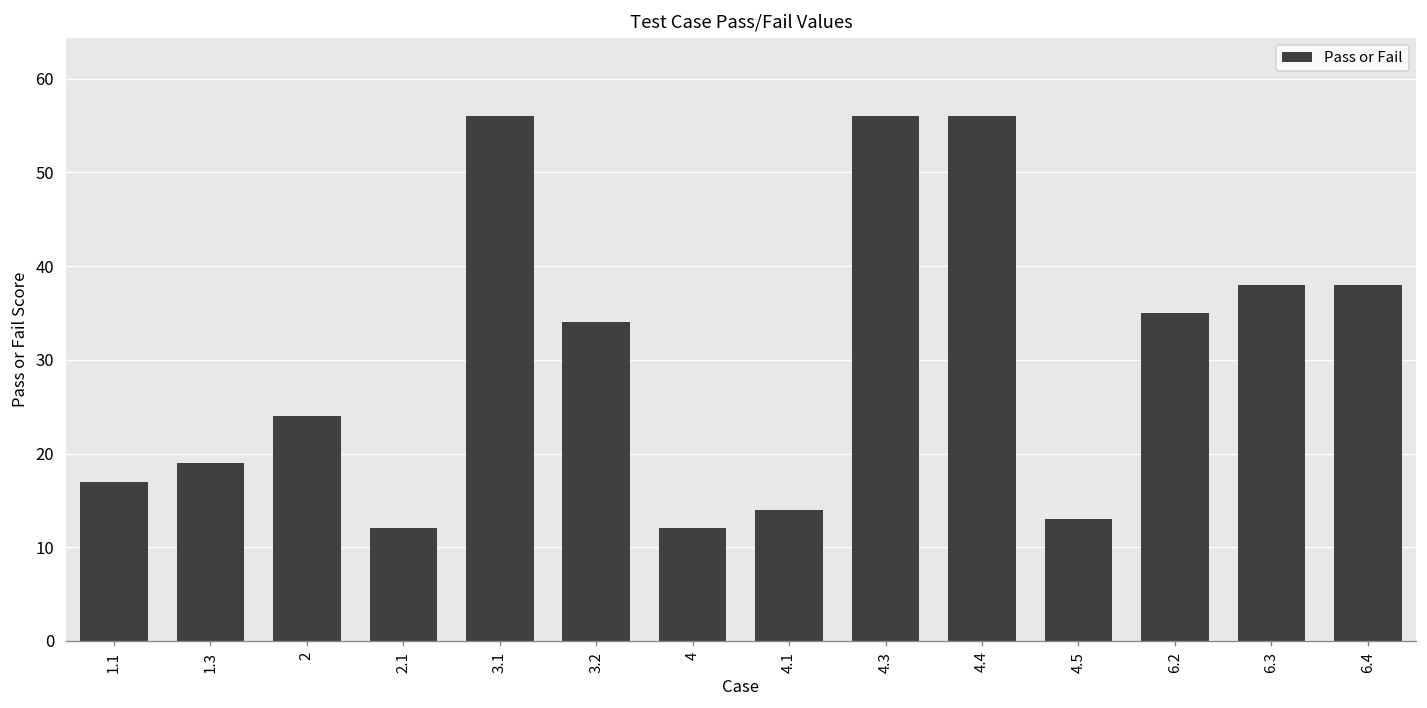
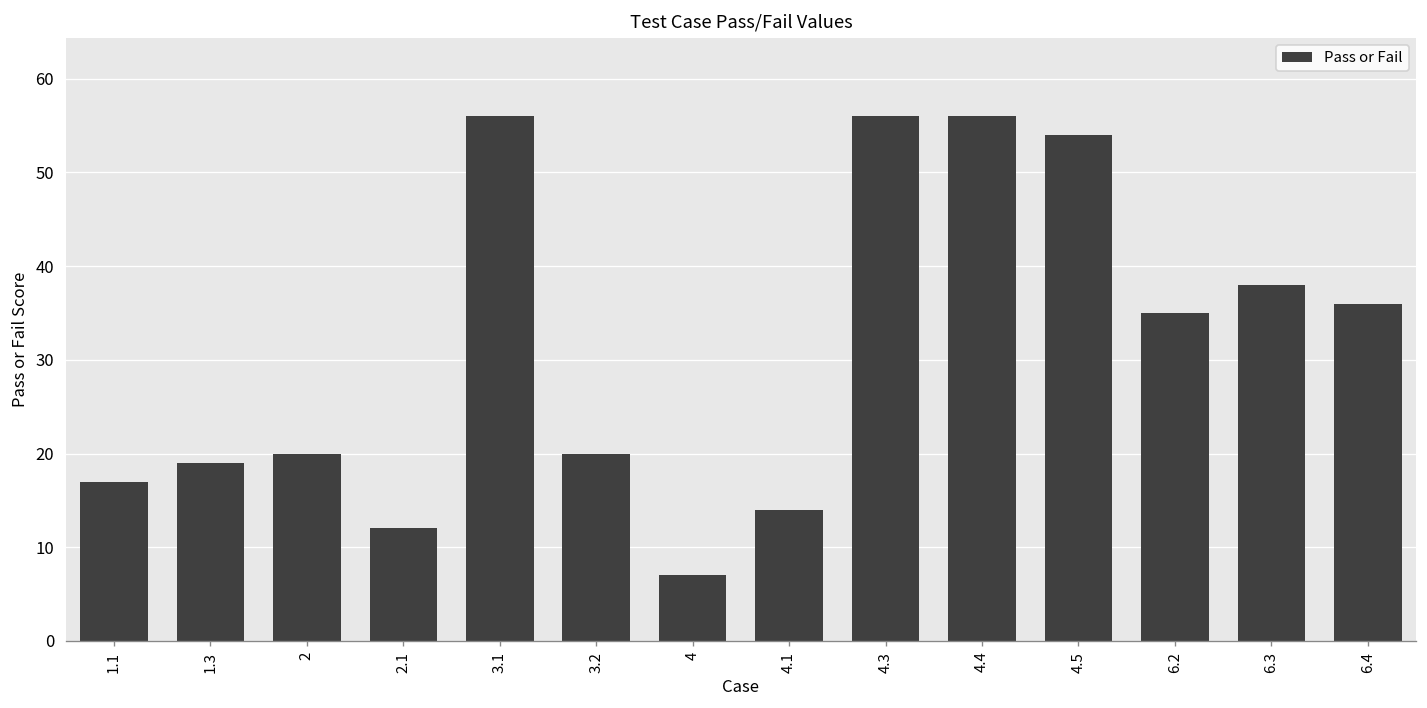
2: 24 -> 20
3.2: 34 -> 20
4: 12 -> 7
4.5: 13 -> 54
6.4: 38 -> 36
